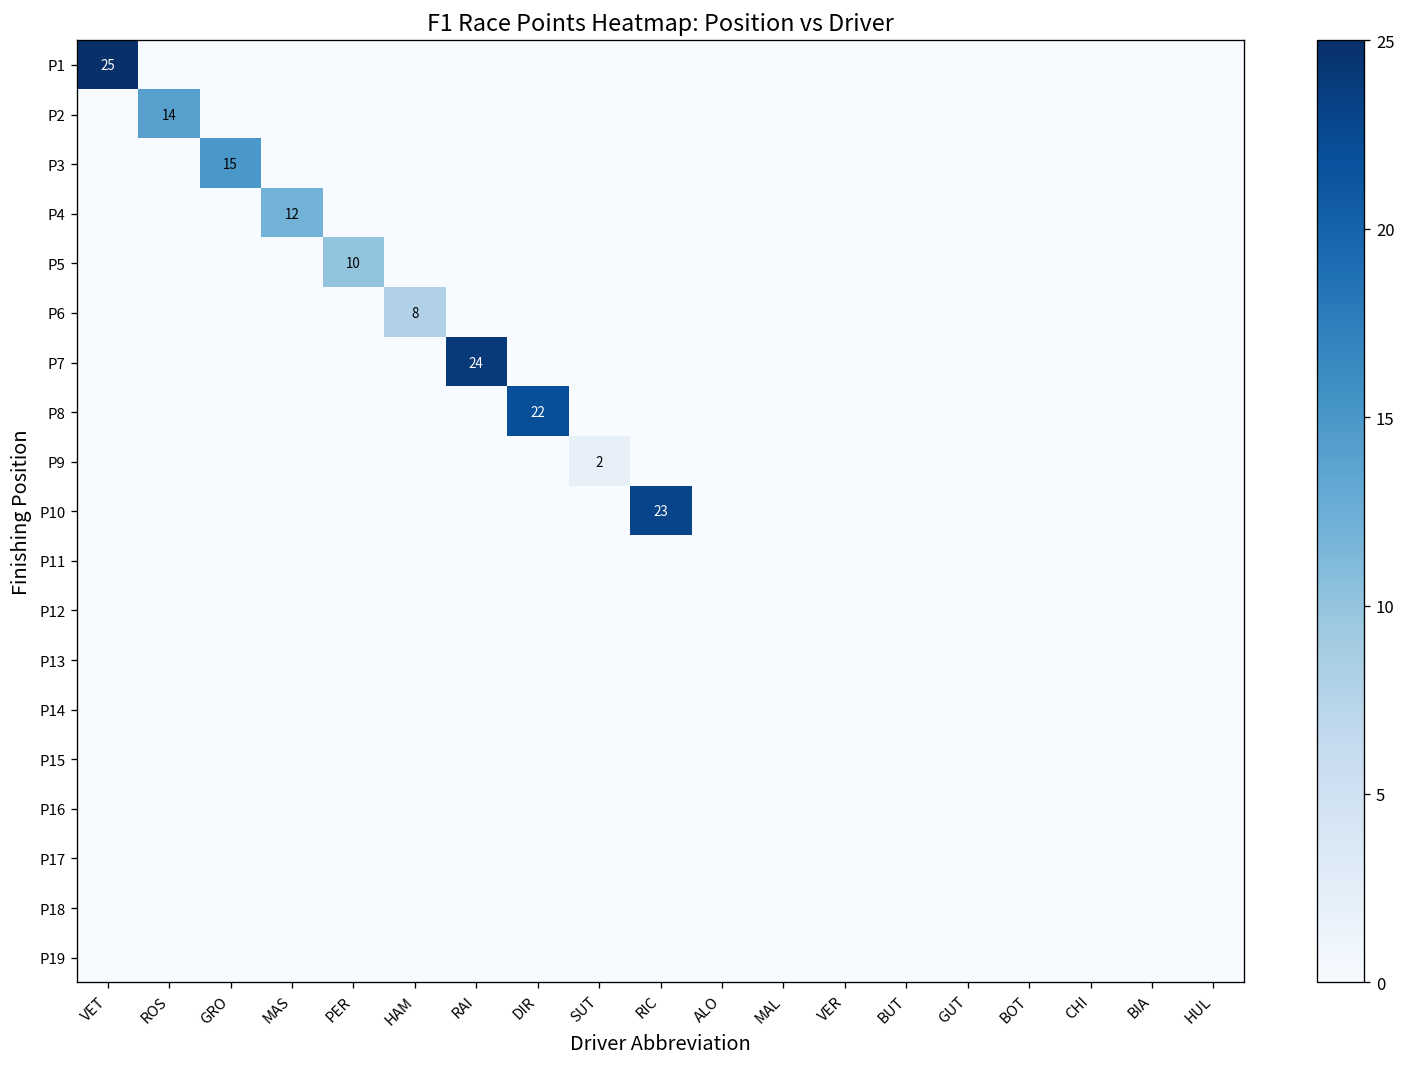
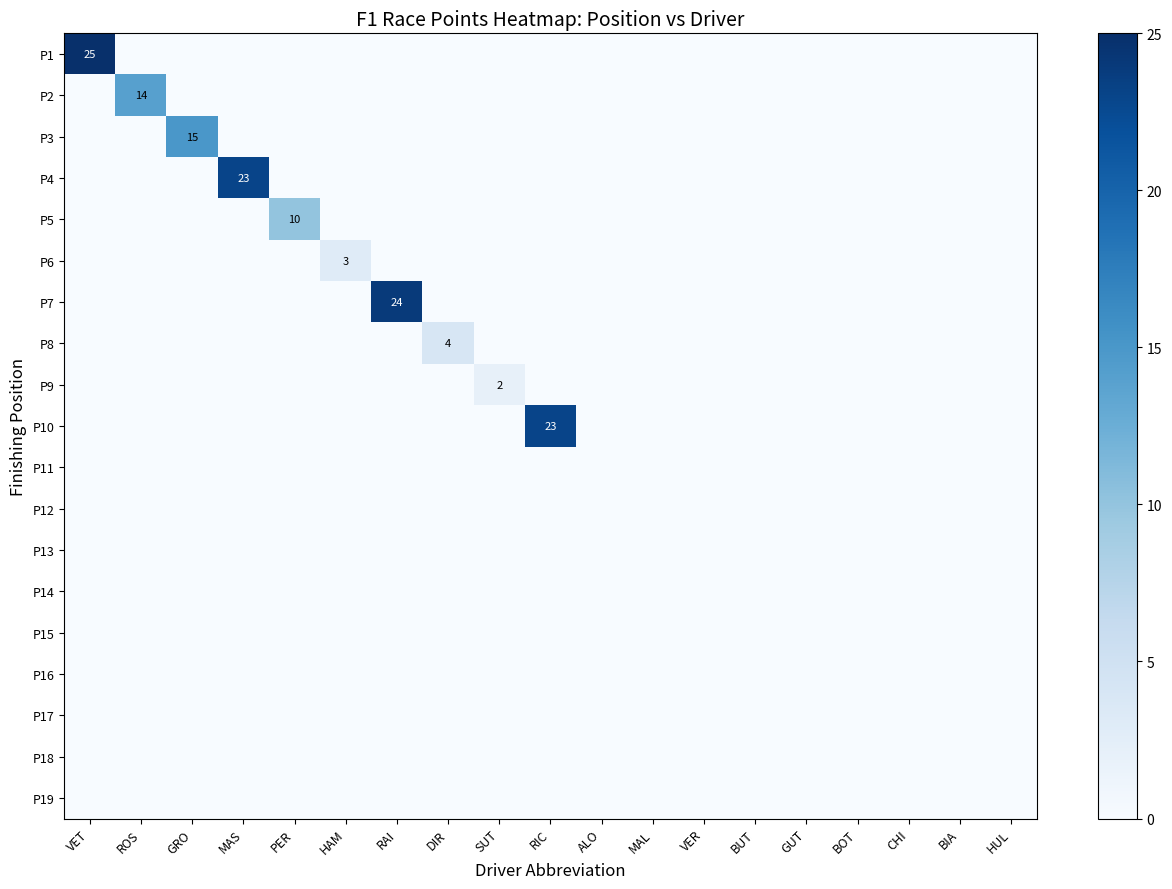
P4, MAS: 12 -> 23
P6, HAM: 8 -> 3
P8, DIR: 22 -> 4
